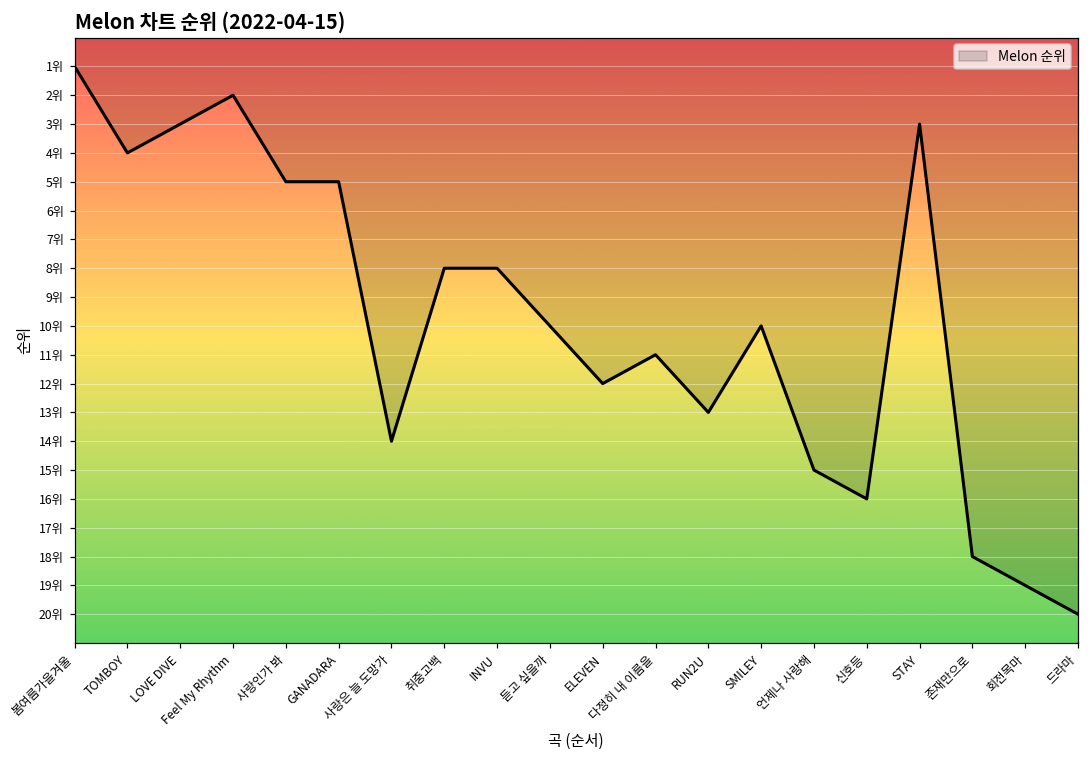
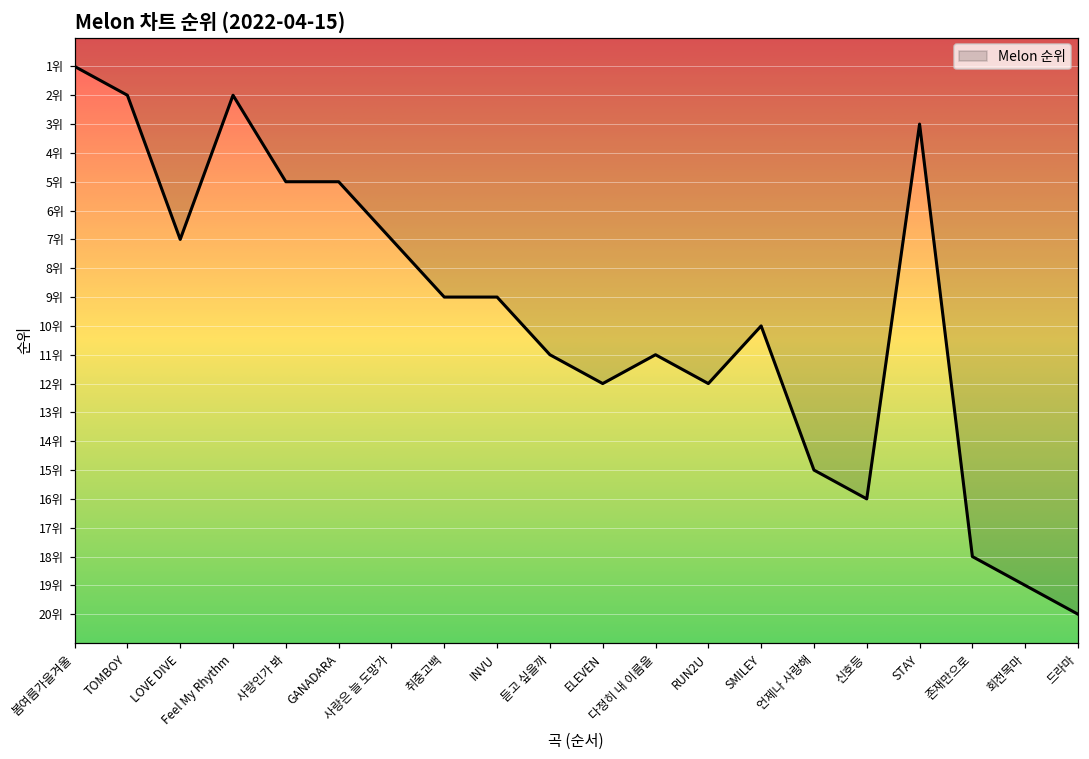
TOMBOY: 4위 -> 2위
LOVE DIVE: 3위 -> 7위
사랑은 늘 도망가: 14위 -> 7위
취중고백: 8위 -> 9위
INVU: 8위 -> 9위
듣고 싶을까: 10위 -> 11위
RUN2U: 13위 -> 12위
